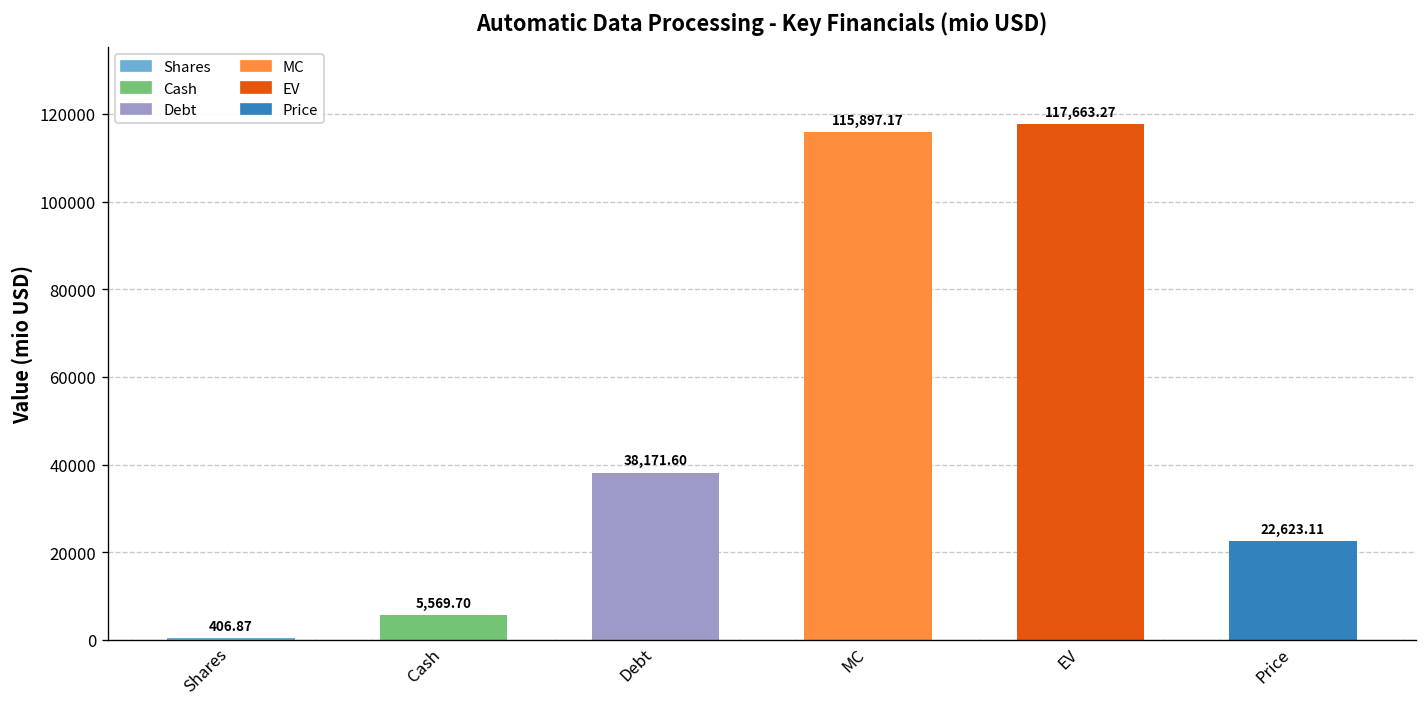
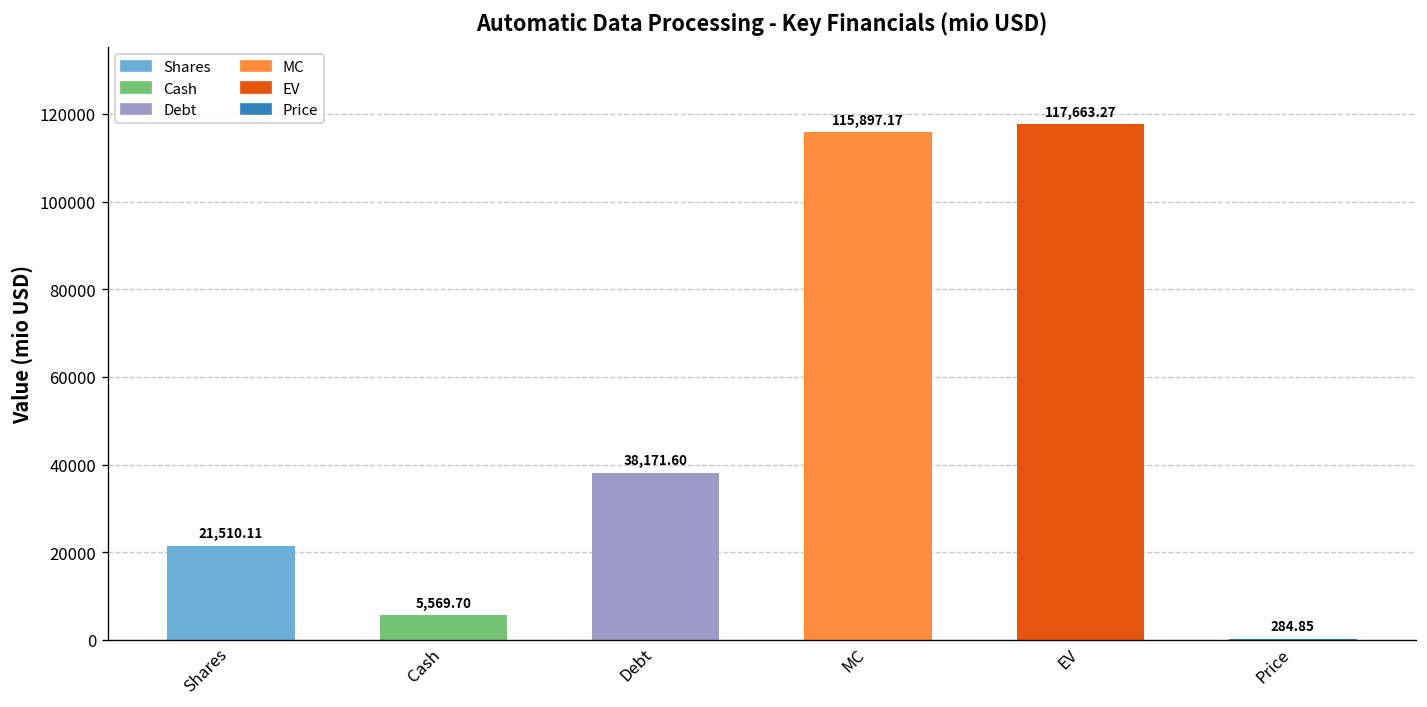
Shares: 406.87 -> 21,510.11
Price: 22,623.11 -> 284.85
